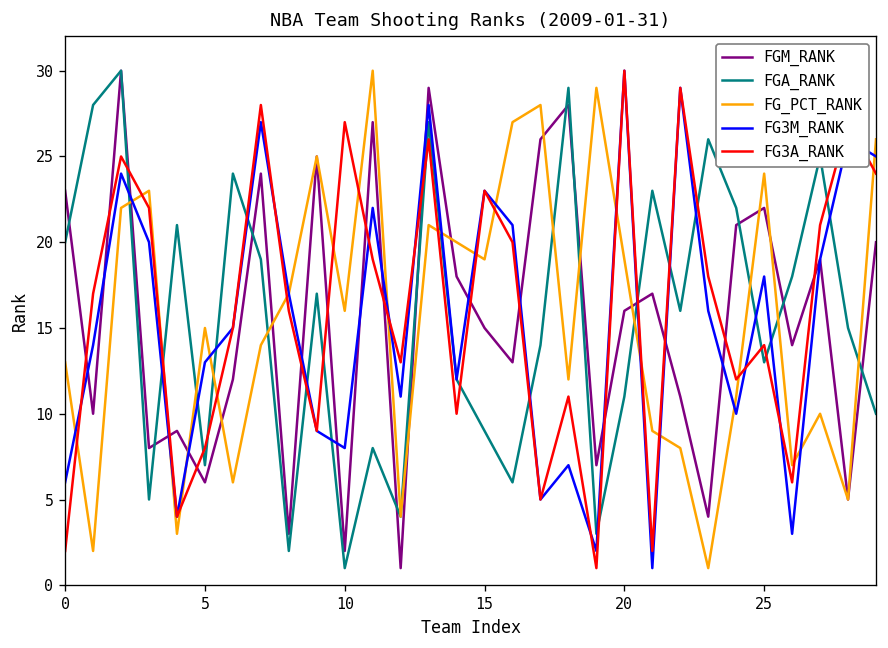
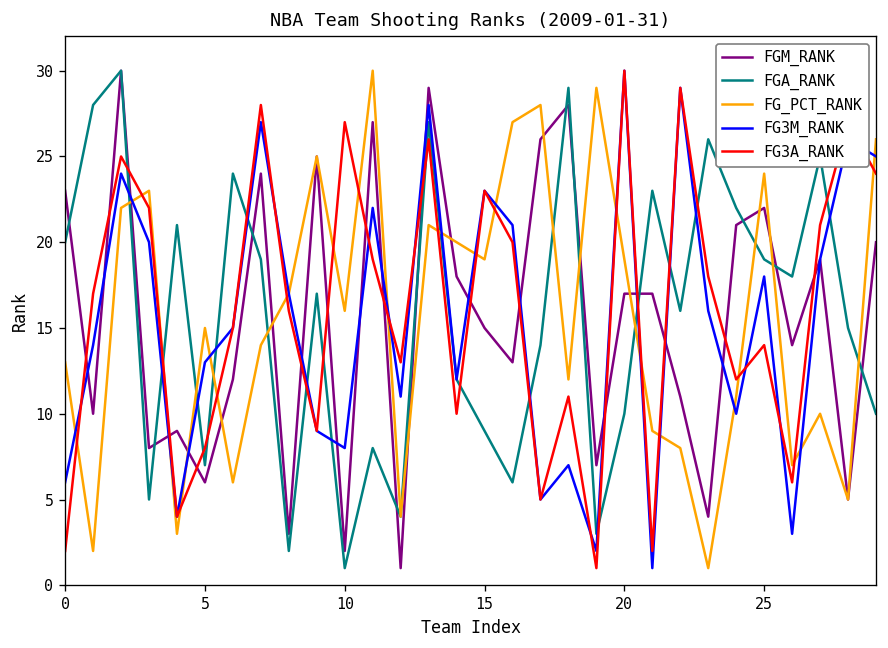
FGM_RANK, 20: 16 -> 17
FGA_RANK, 20: 11 -> 10
FGA_RANK, 25: 13 -> 19
